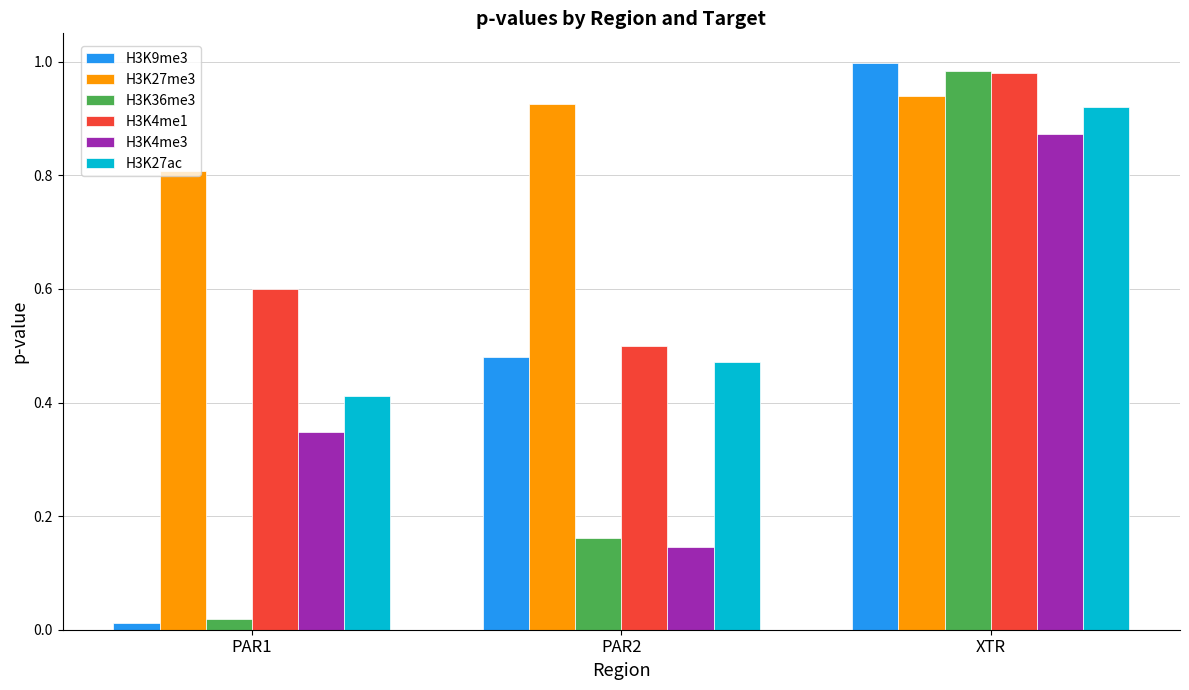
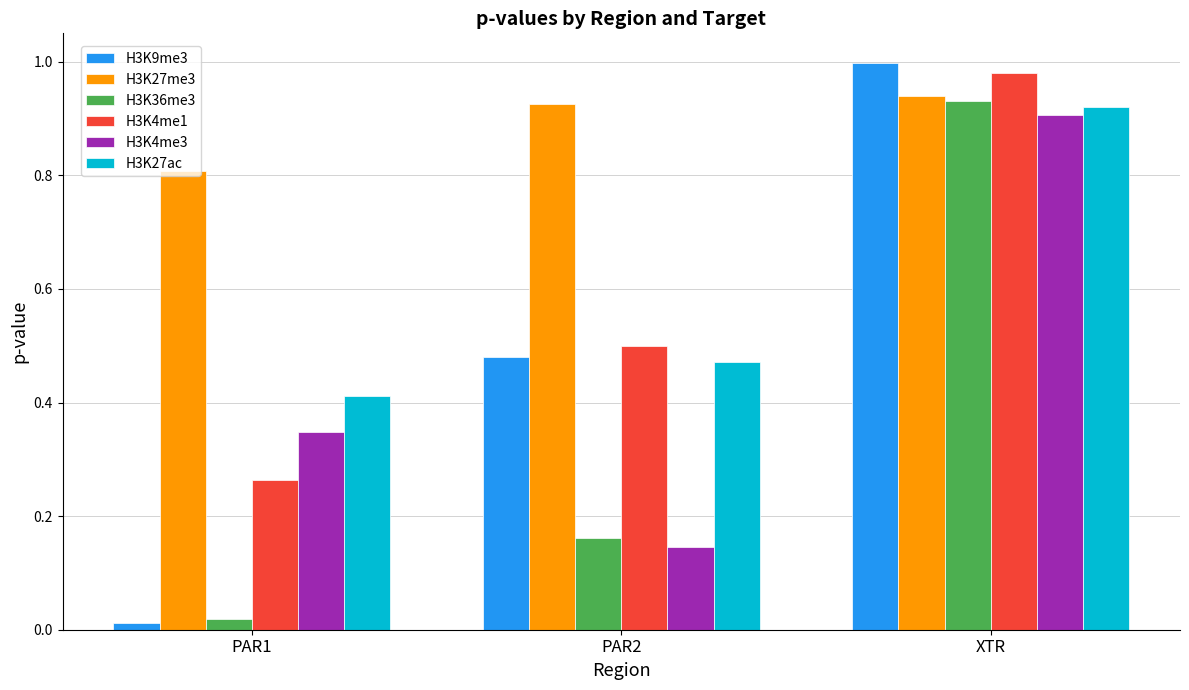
H3K4me1, PAR1: 0.60 -> 0.26
H3K36me3, XTR: 0.98 -> 0.93
H3K4me3, XTR: 0.87 -> 0.91
